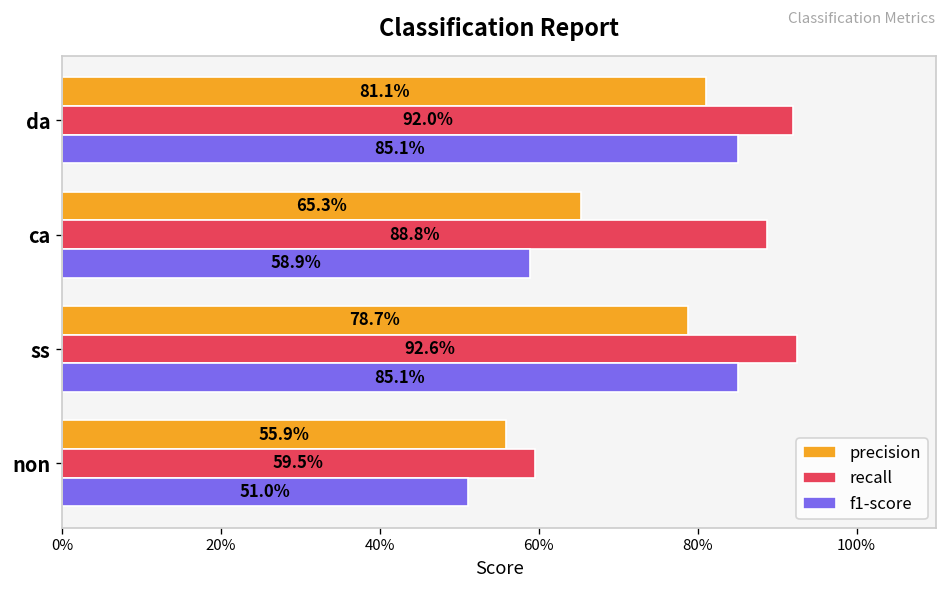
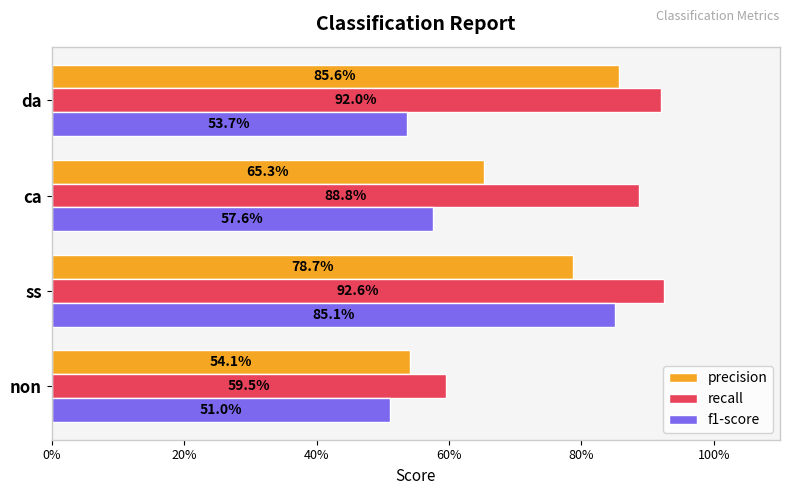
precision, da: 81.1% -> 85.6%
f1-score, da: 85.1% -> 53.7%
f1-score, ca: 58.9% -> 57.6%
precision, non: 55.9% -> 54.1%
